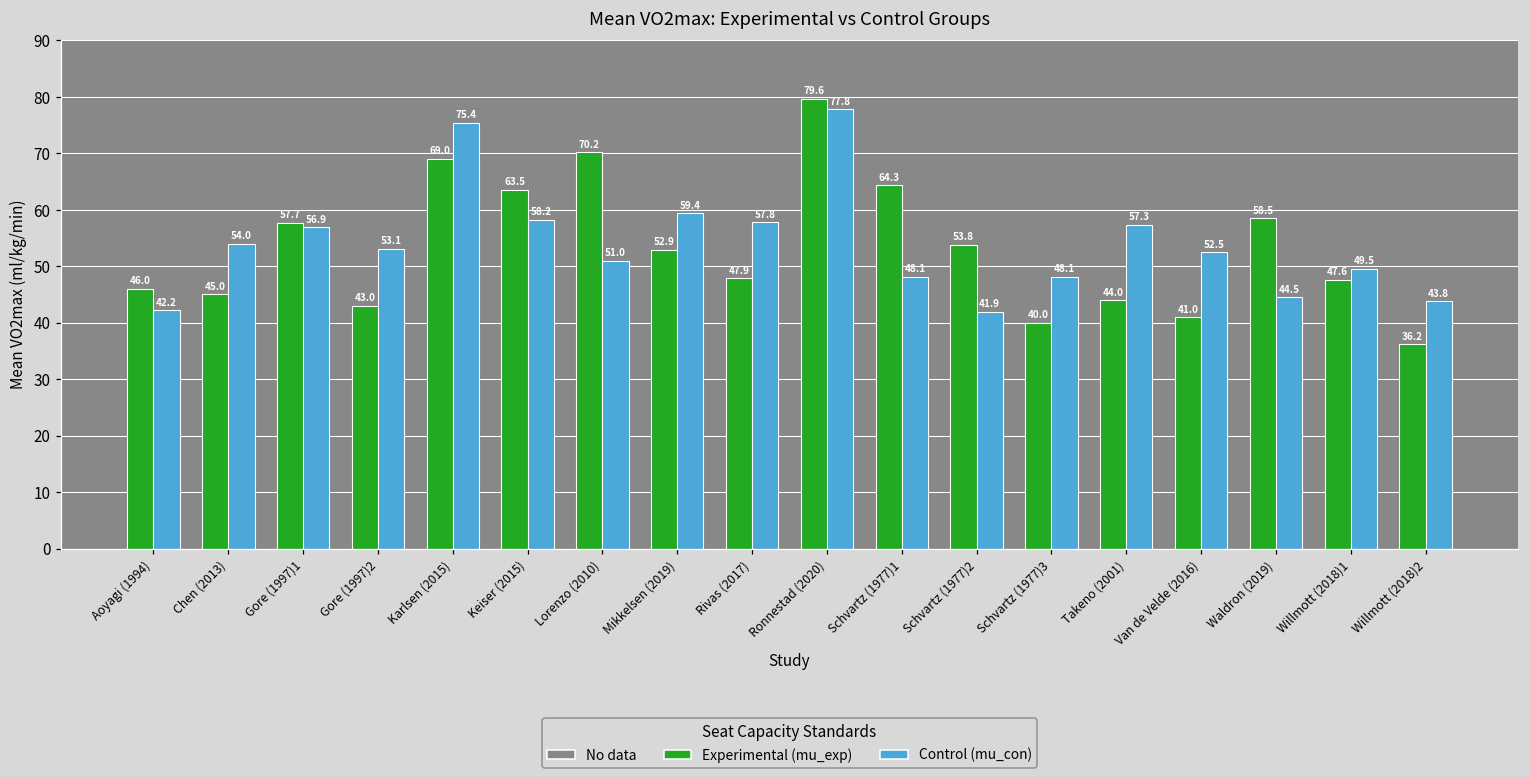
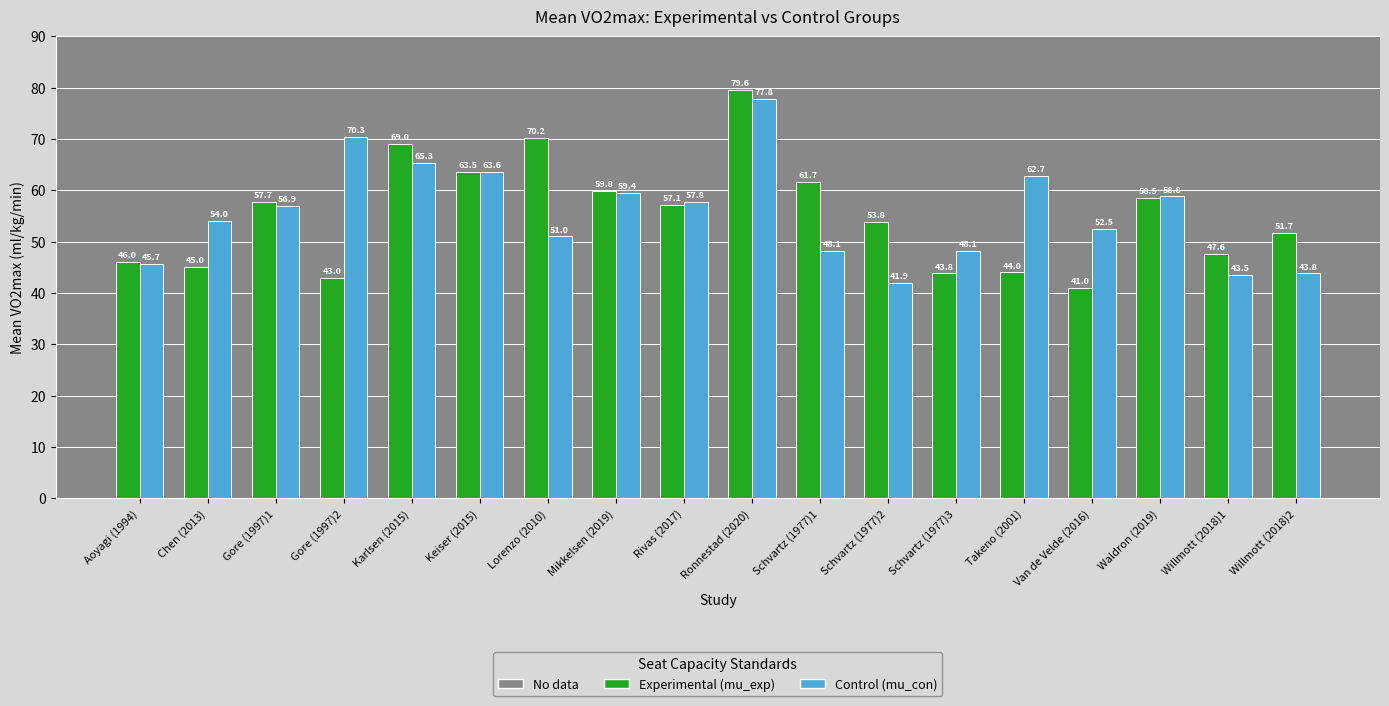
Control (mu_con), Aoyagi (1994): 42.2 -> 45.7
Control (mu_con), Gore (1997)2: 53.1 -> 70.3
Control (mu_con), Karlsen (2015): 75.4 -> 65.3
Control (mu_con), Keiser (2015): 58.2 -> 63.6
Experimental (mu_exp), Mikkelsen (2019): 52.9 -> 59.8
Experimental (mu_exp), Rivas (2017): 47.9 -> 57.1
Experimental (mu_exp), Schvartz (1977)1: 64.3 -> 61.7
Experimental (mu_exp), Schvartz (1977)3: 40.0 -> 43.8
Control (mu_con), Takeno (2001): 57.3 -> 62.7
Control (mu_con), Waldron (2019): 44.5 -> 58.8
Control (mu_con), Willmott (2018)1: 49.5 -> 43.5
Experimental (mu_exp), Willmott (2018)2: 36.2 -> 51.7
